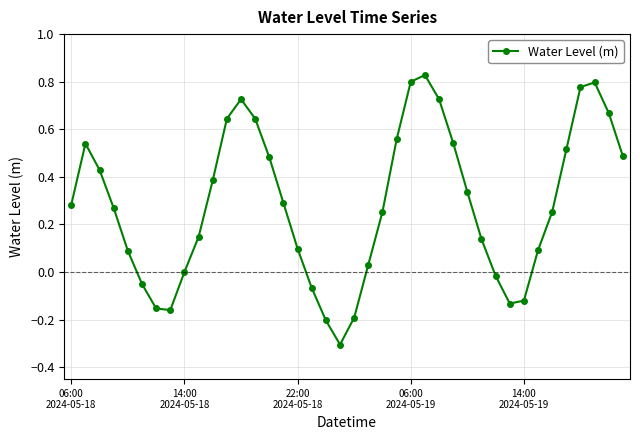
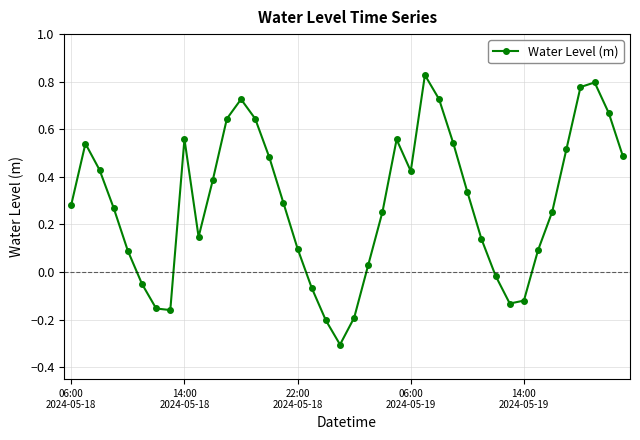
14:00 2024-05-18: 0.00 -> 0.56
06:00 2024-05-19: 0.80 -> 0.42
